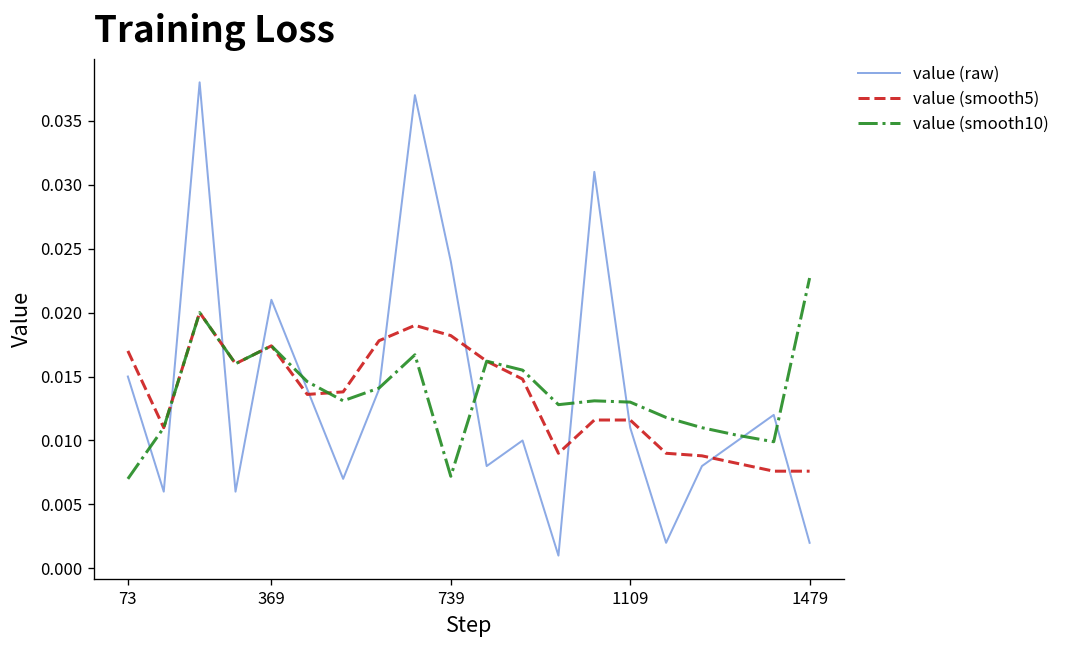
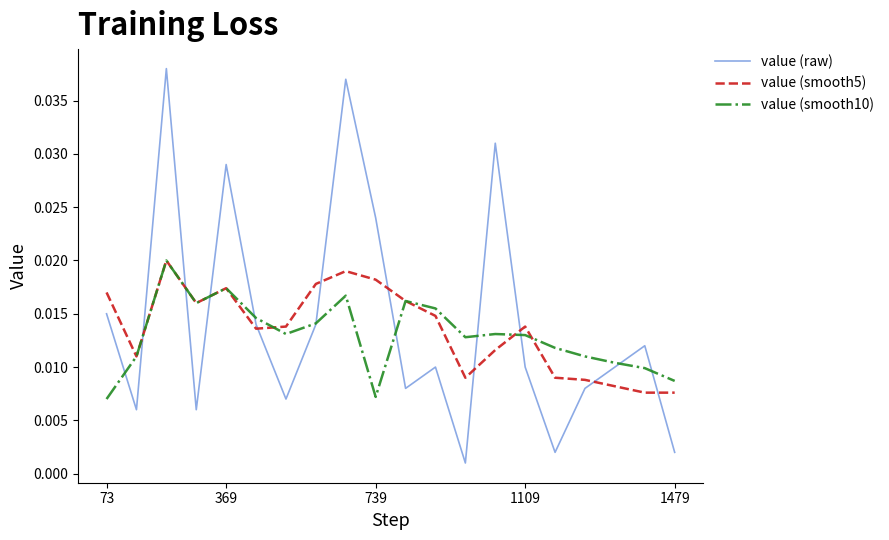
value (raw), 369: 0.021 -> 0.029
value (raw), 1109: 0.011 -> 0.010
value (smooth5), 1109: 0.0116 -> 0.0138
value (smooth10), 1479: 0.0227 -> 0.0087
